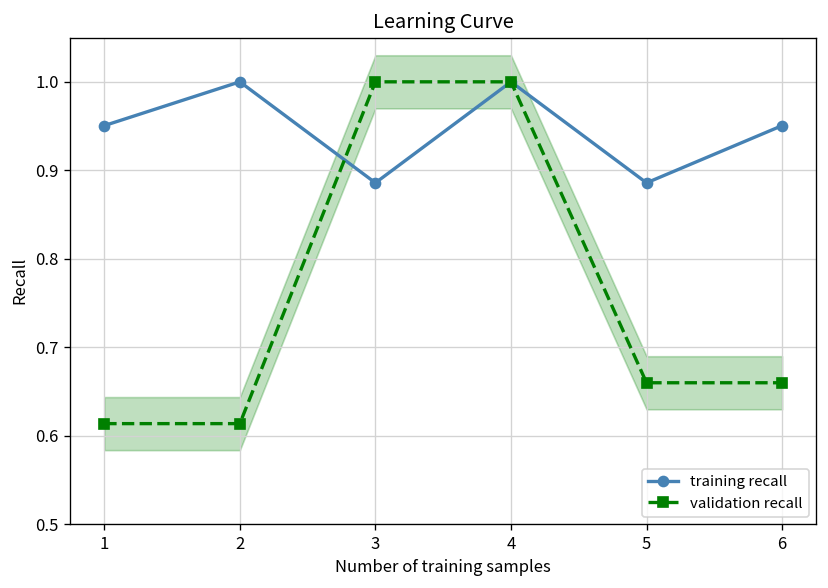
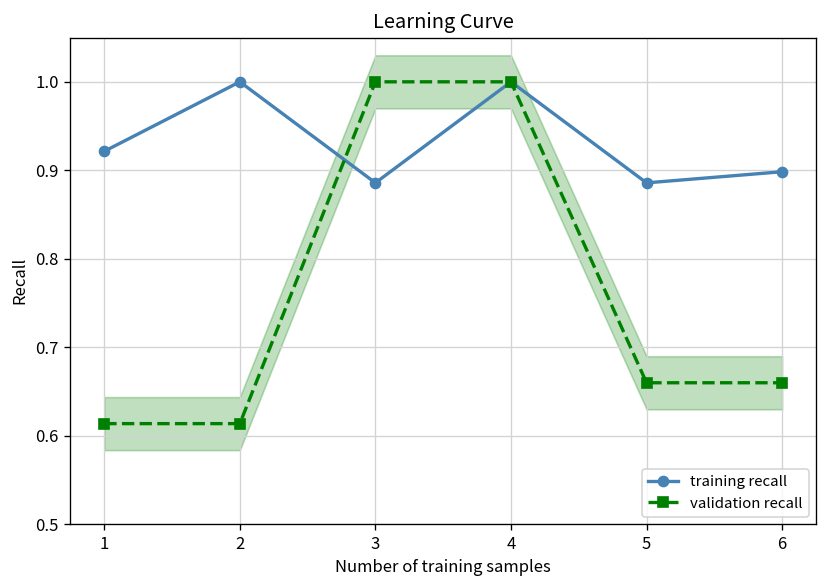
training recall, 1: 0.95 -> 0.92
training recall, 6: 0.95 -> 0.90
